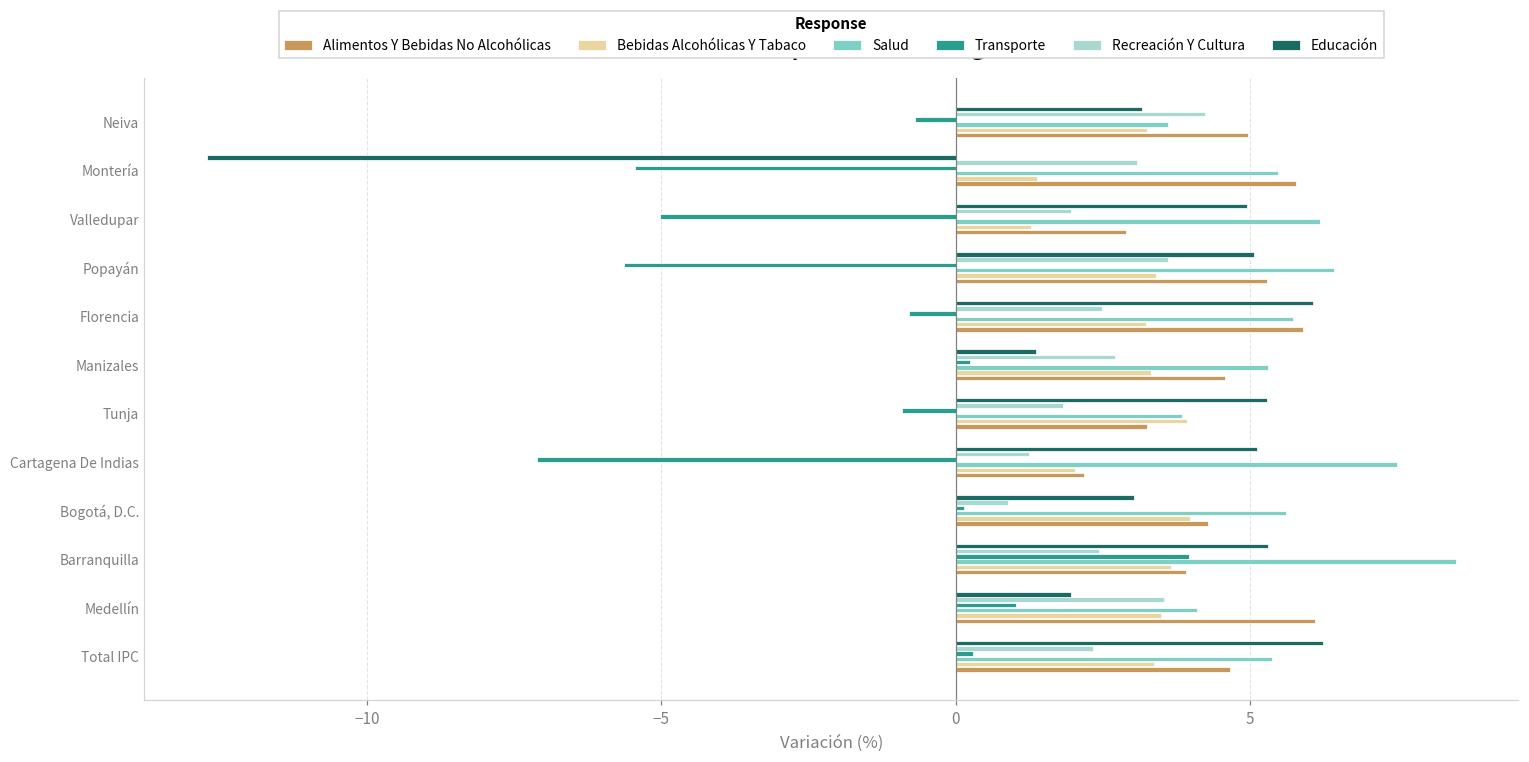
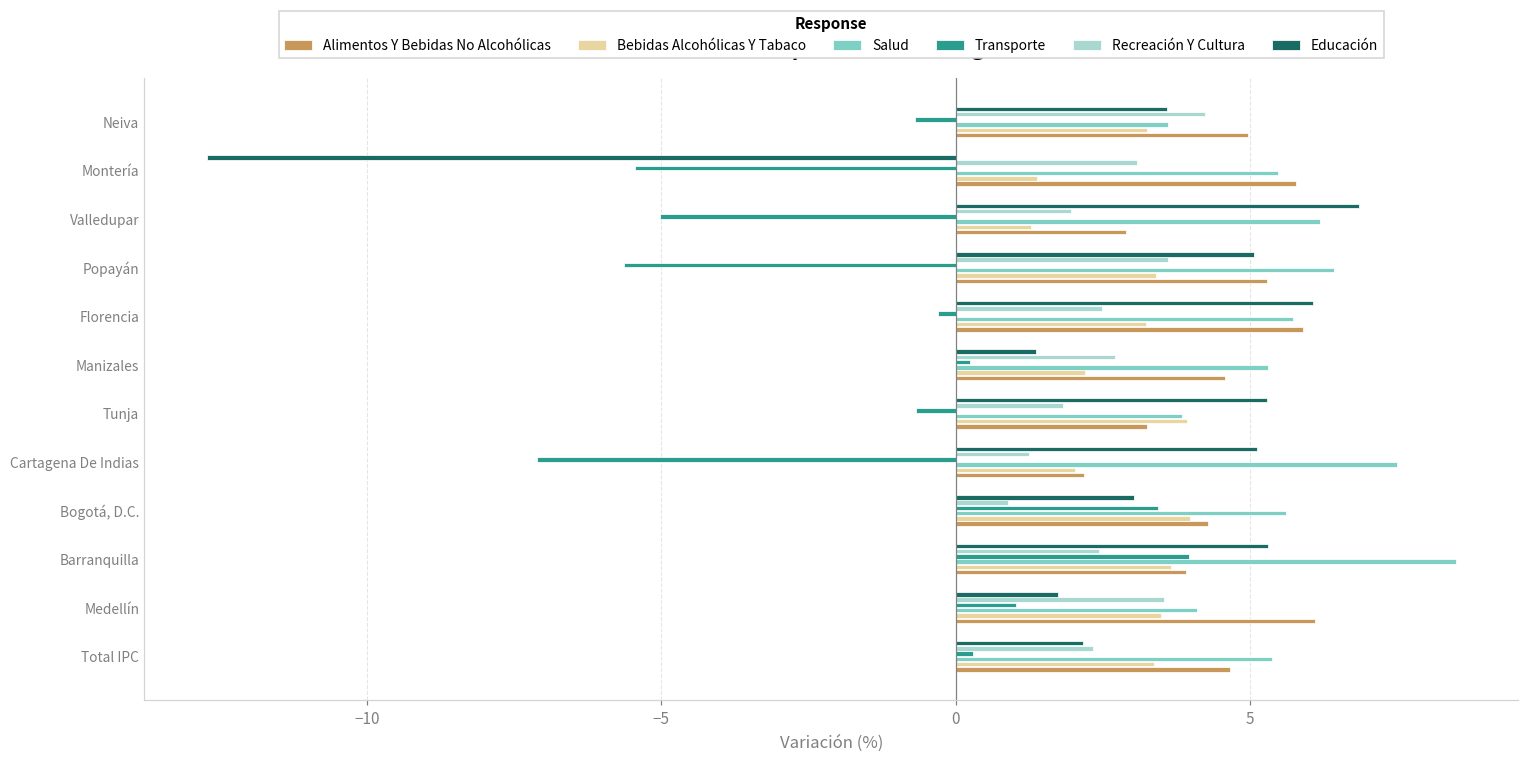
Educación, Neiva: 3.2 -> 3.6
Educación, Valledupar: 4.9 -> 6.9
Transporte, Florencia: -0.8 -> -0.3
Bebidas Alcohólicas Y Tabaco, Manizales: 3.3 -> 2.2
Transporte, Tunja: -0.9 -> -0.7
Transporte, Bogotá, D.C.: 0.1 -> 3.4
Educación, Medellín: 2.0 -> 1.7
Educación, Total IPC: 6.2 -> 2.2
